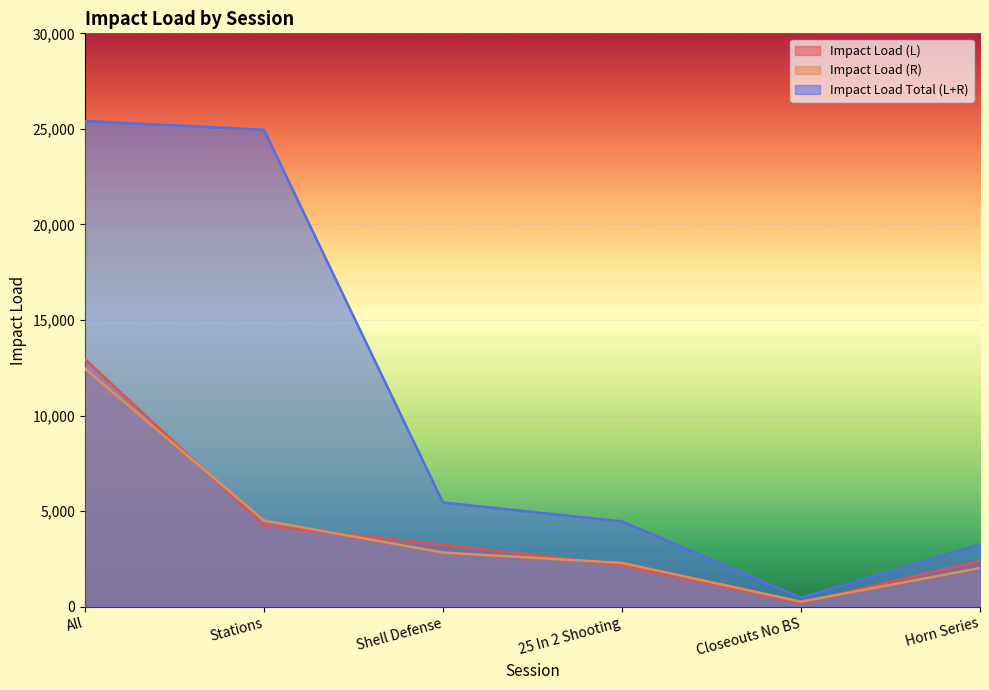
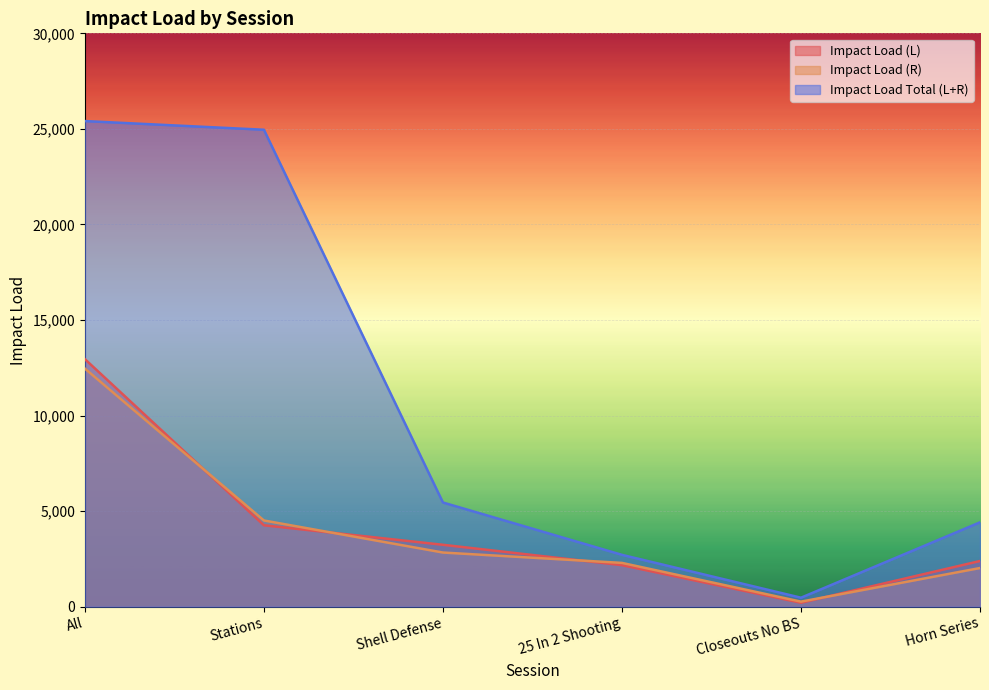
Impact Load Total (L+R), 25 In 2 Shooting: 4,500 -> 2,700
Impact Load Total (L+R), Horn Series: 3,300 -> 4,400
